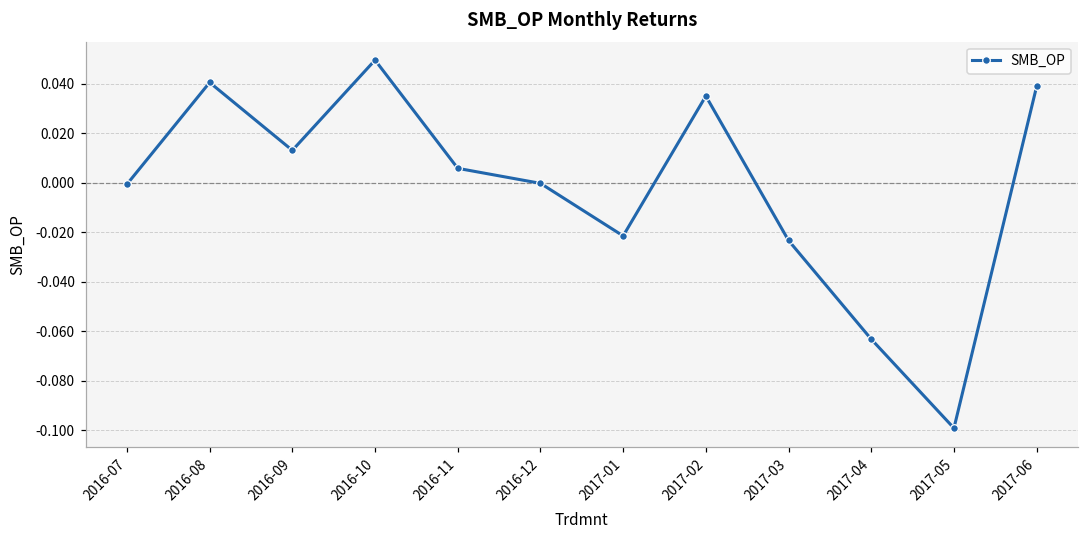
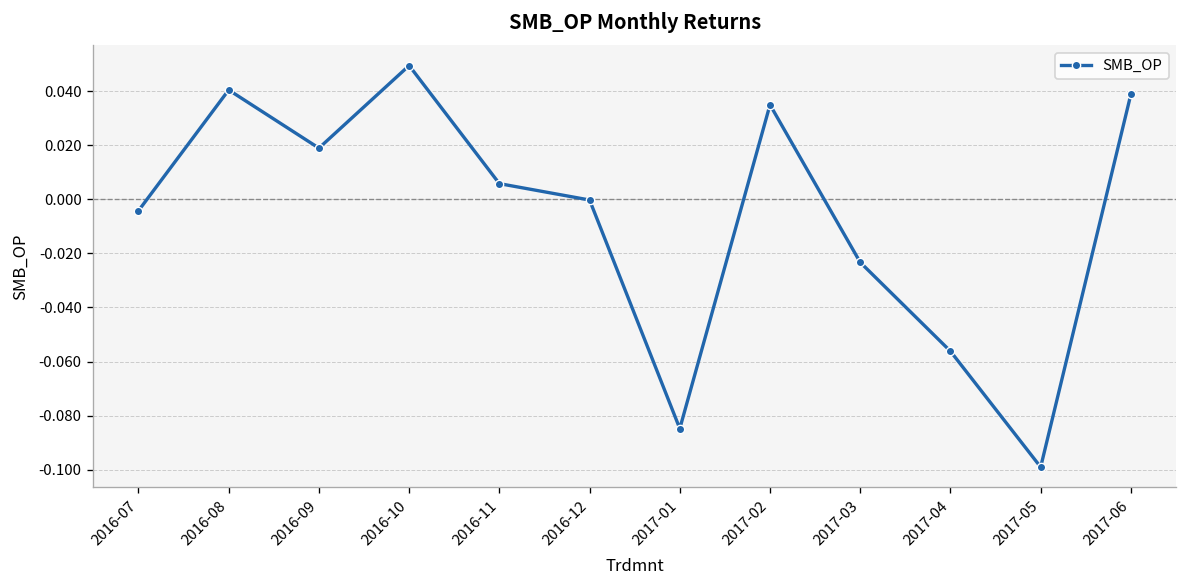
2016-07: -0.001 -> -0.004
2016-09: 0.013 -> 0.019
2017-01: -0.021 -> -0.085
2017-04: -0.063 -> -0.056
